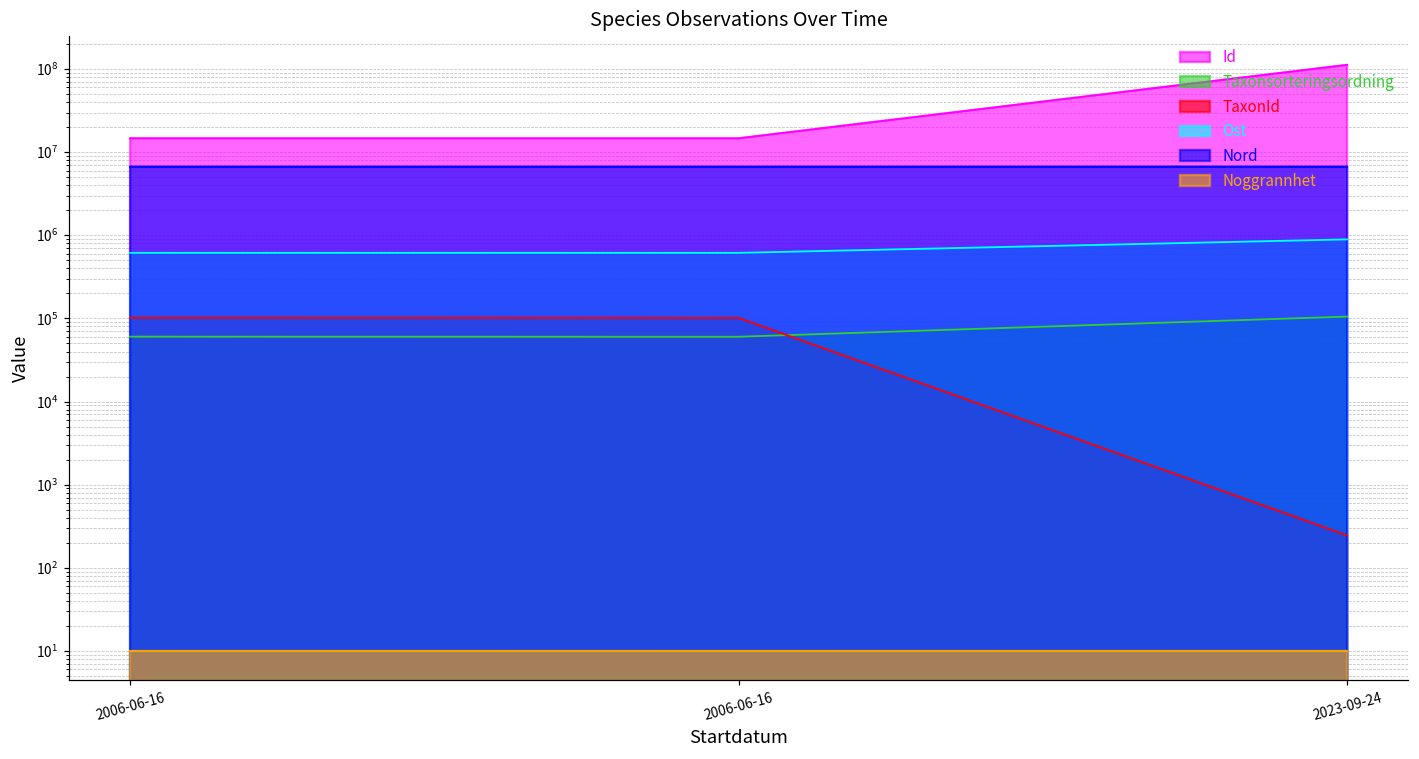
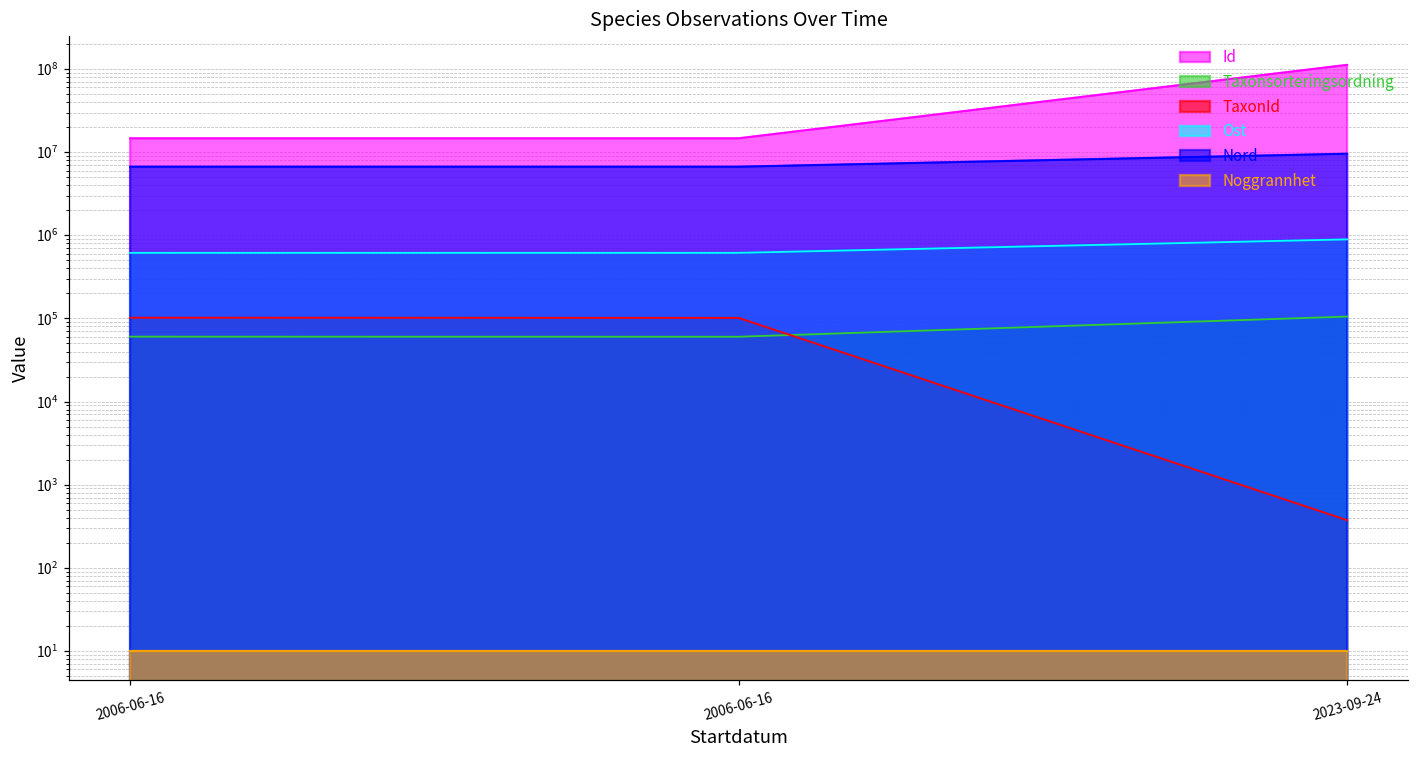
TaxonId, 2023-09-24: 250 -> 400
Nord, 2023-09-24: 7000000 -> 10000000
